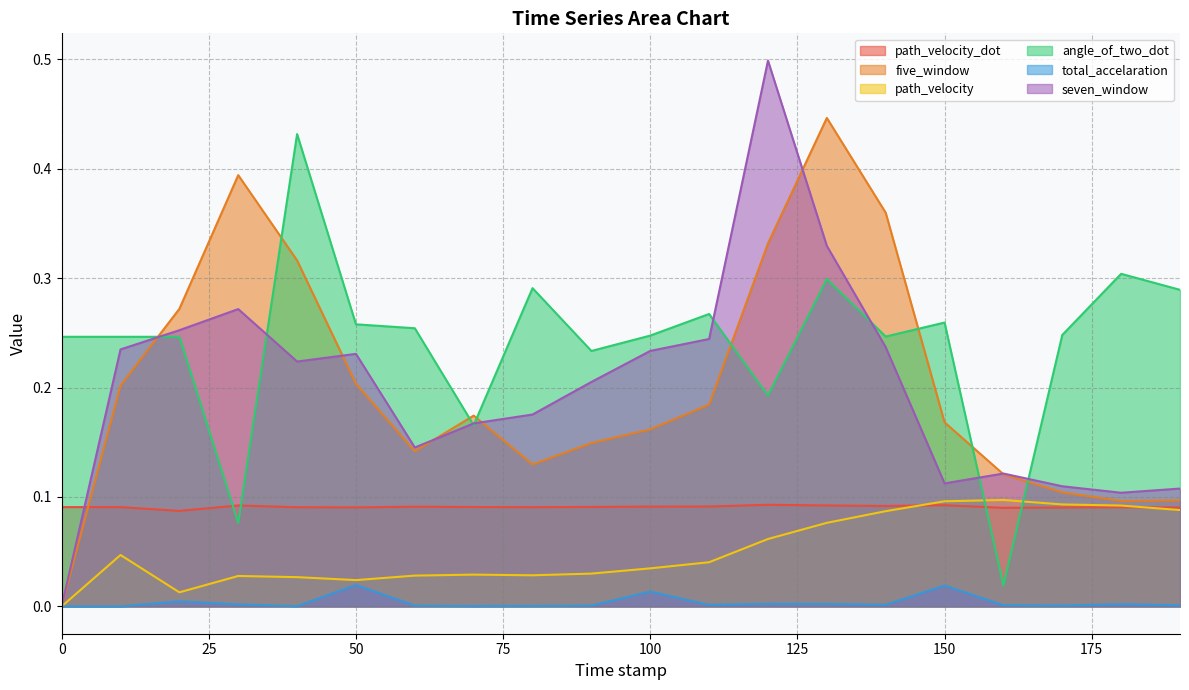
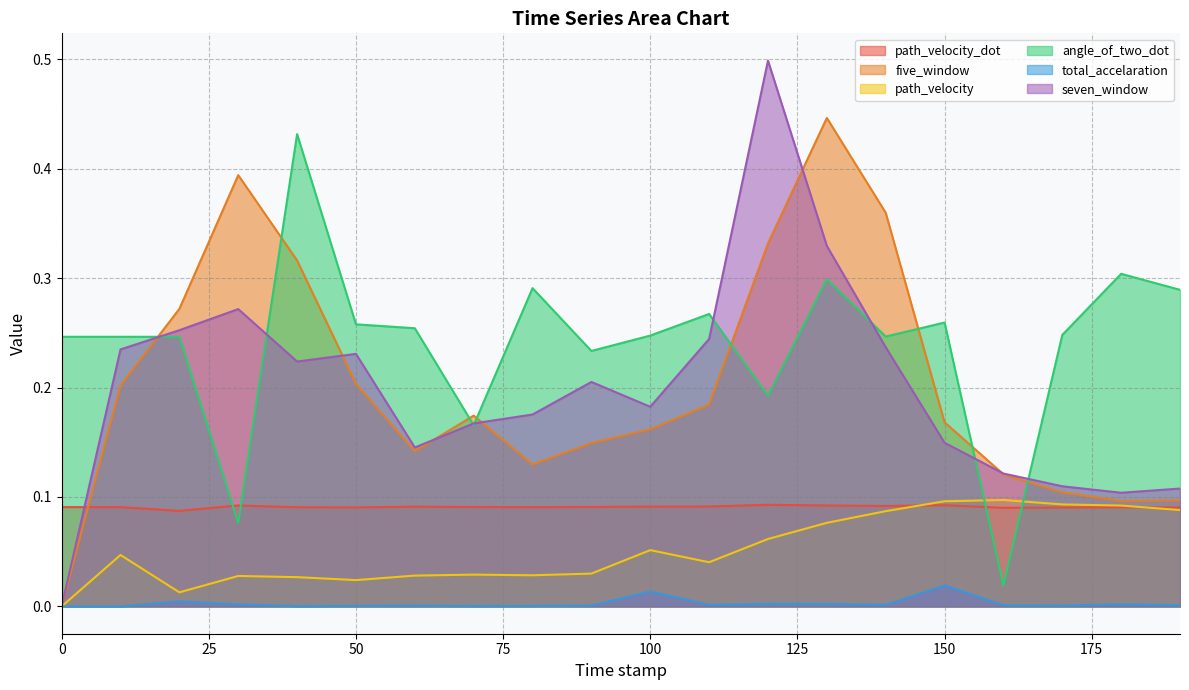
total_accelaration, 50: 0.020 -> 0.001
path_velocity, 100: 0.035 -> 0.051
seven_window, 100: 0.233 -> 0.182
seven_window, 150: 0.112 -> 0.150
